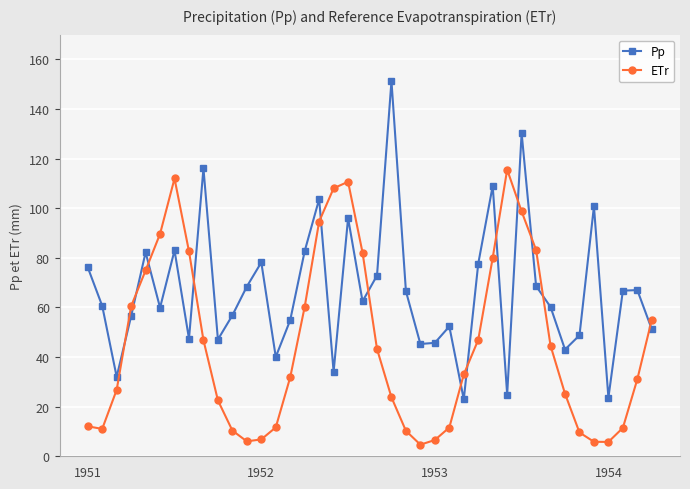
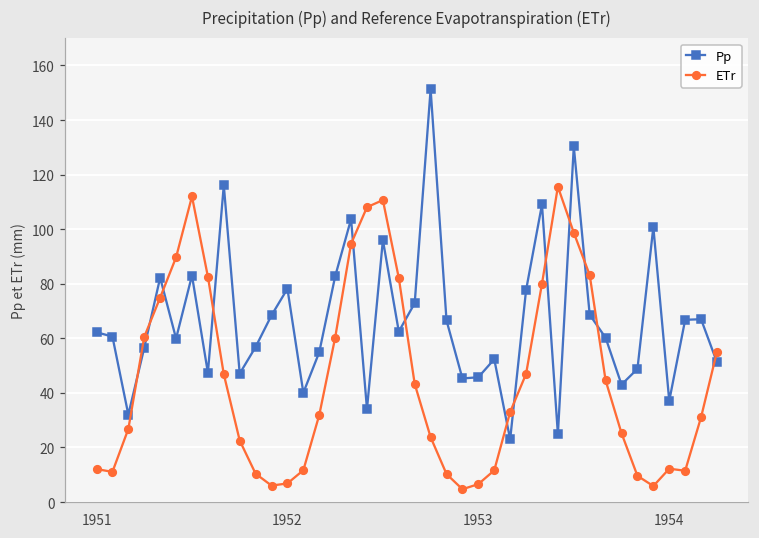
Pp, 1951: 76 -> 62
Pp, 1954: 24 -> 37
ETr, 1954: 6 -> 12
